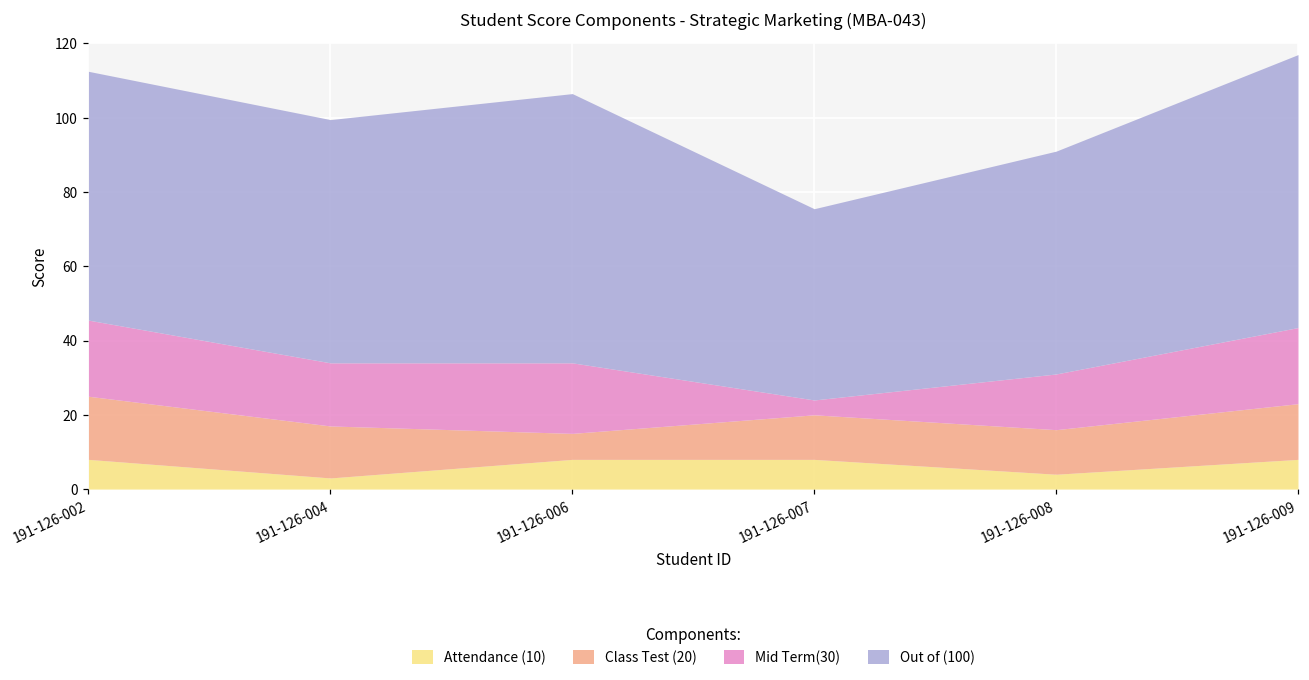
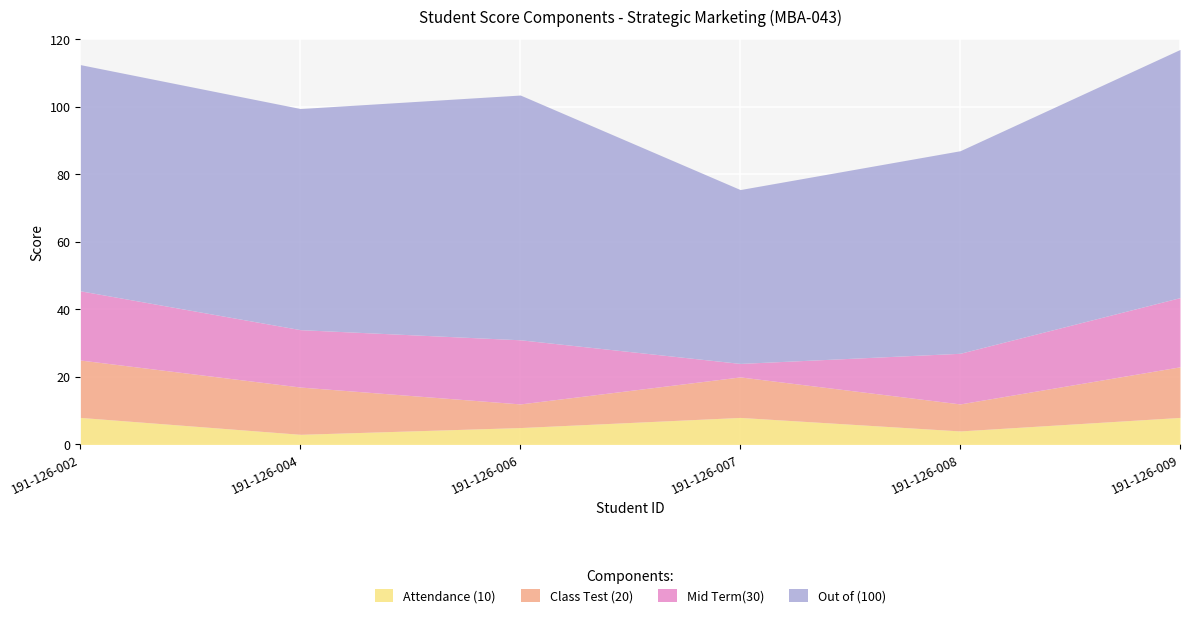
Attendance (10), 191-126-006: 8 -> 5
Class Test (20), 191-126-008: 12 -> 8
